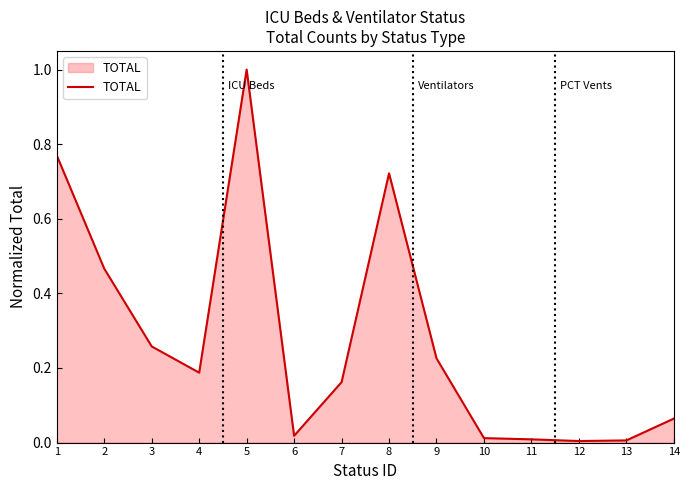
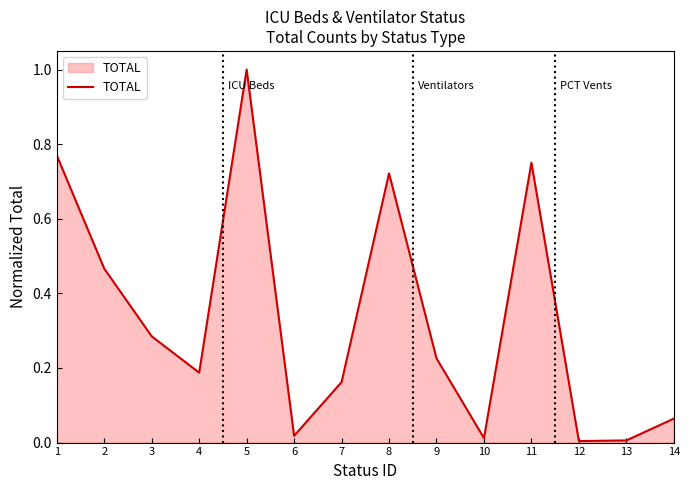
3: 0.26 -> 0.28
11: 0.01 -> 0.75
